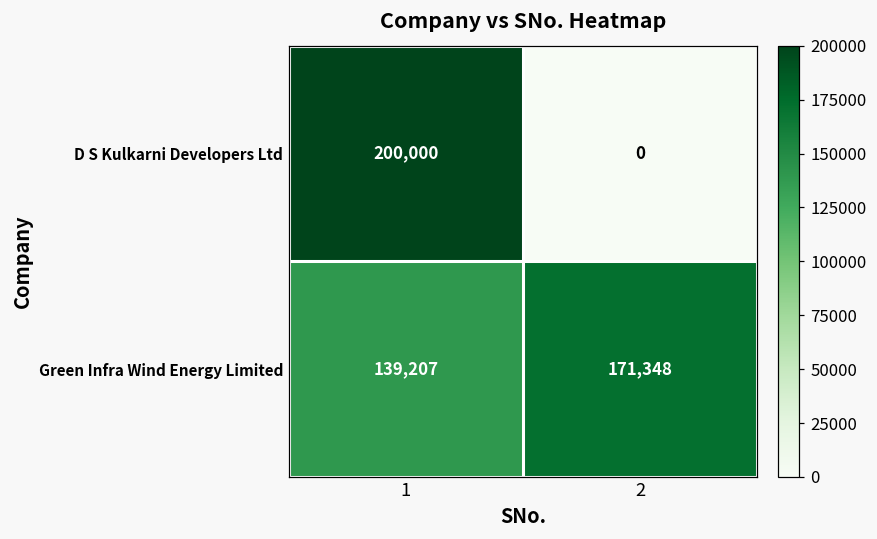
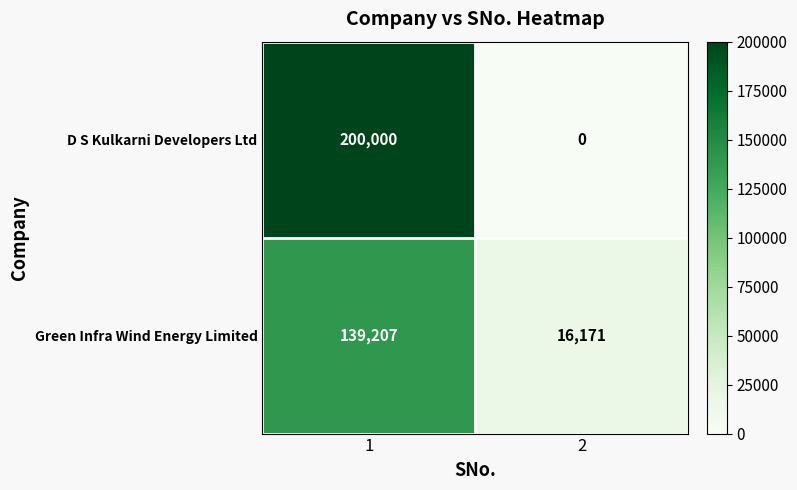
Green Infra Wind Energy Limited, 2: 171,348 -> 16,171
